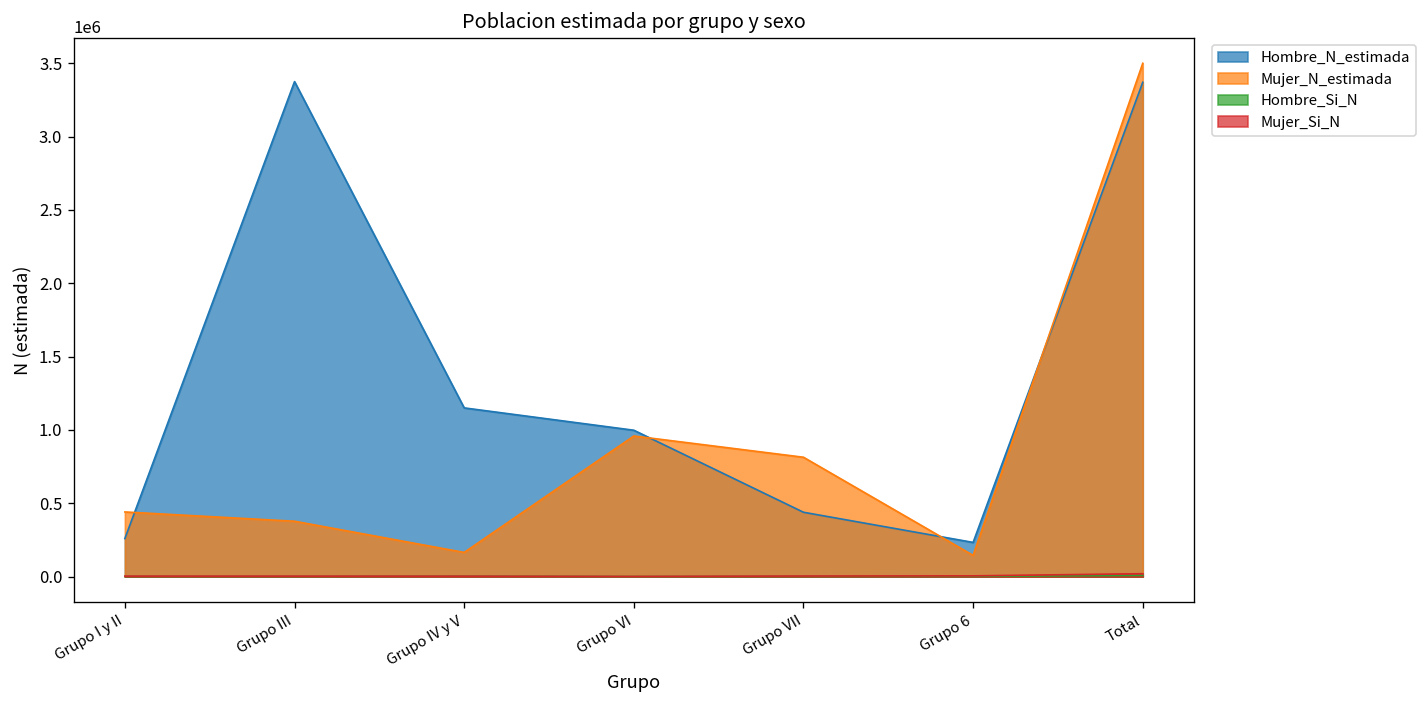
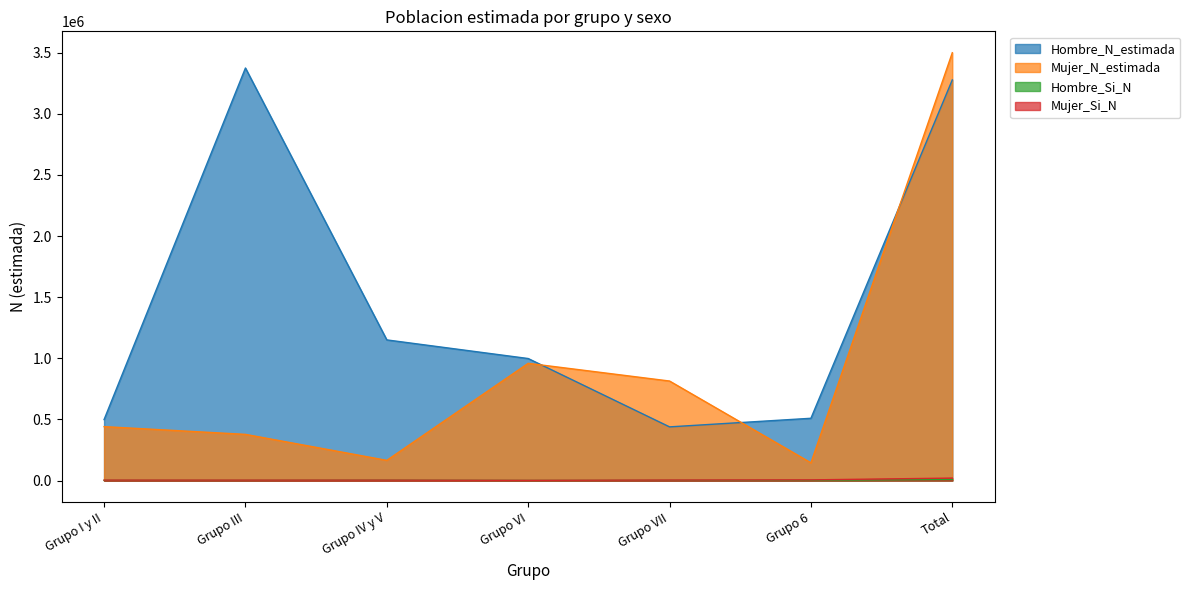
Hombre_N_estimada, Grupo I y II: 260000 -> 500000
Hombre_N_estimada, Grupo 6: 230000 -> 510000
Hombre_N_estimada, Total: 3370000 -> 3280000
